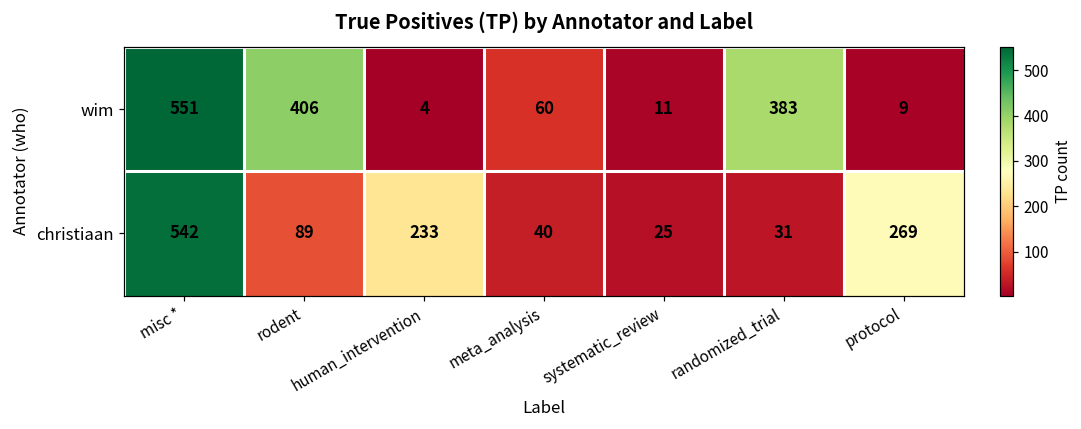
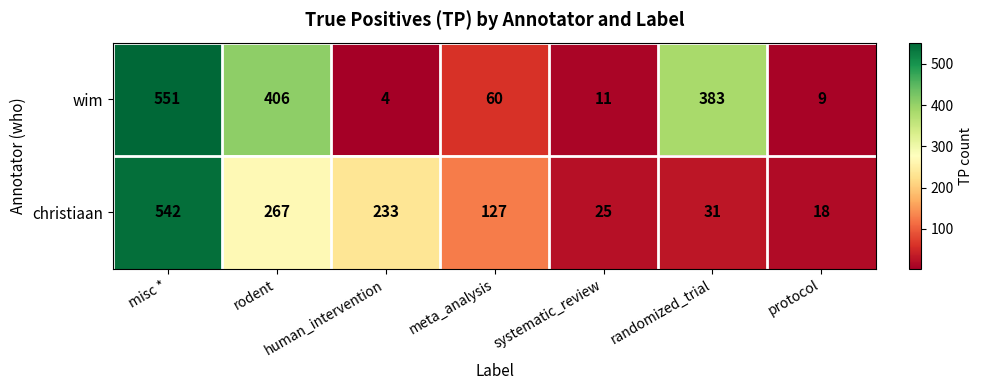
christiaan, rodent: 89 -> 267
christiaan, meta_analysis: 40 -> 127
christiaan, protocol: 269 -> 18
